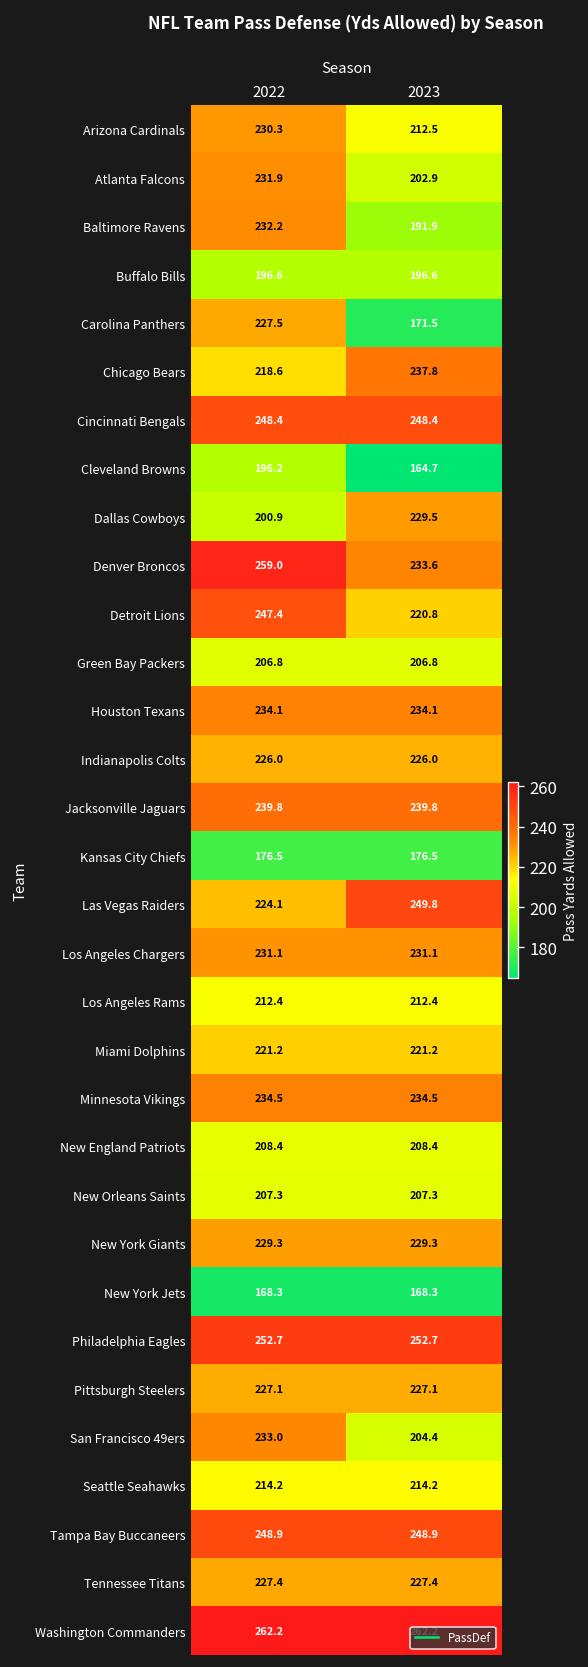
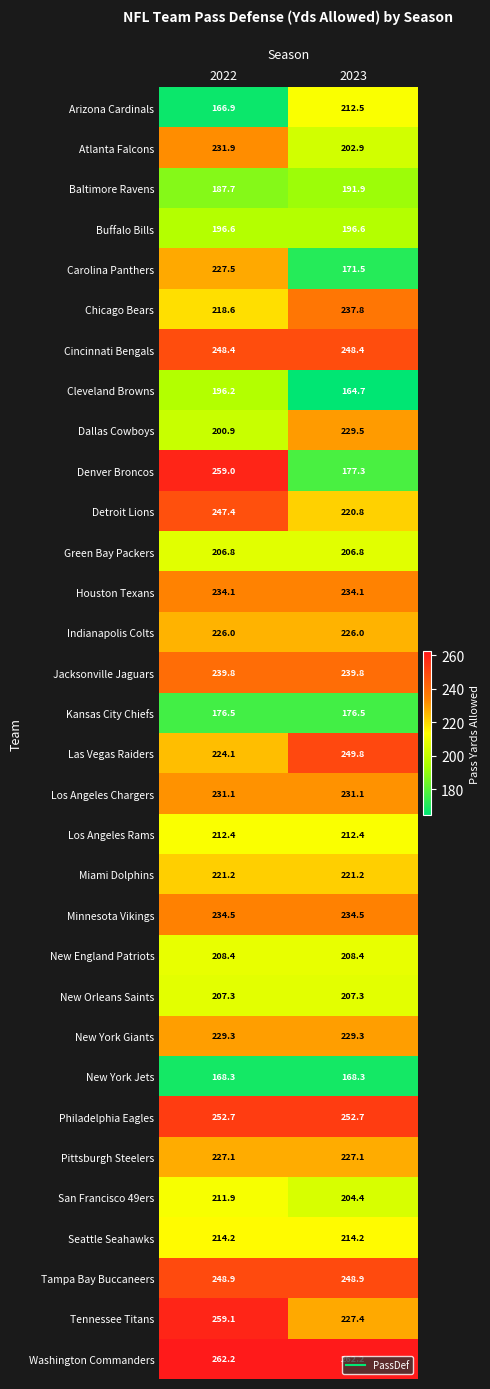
Arizona Cardinals, 2022: 230.3 -> 166.9
Baltimore Ravens, 2022: 232.2 -> 187.7
Denver Broncos, 2023: 233.6 -> 177.3
San Francisco 49ers, 2022: 233.0 -> 211.9
Tennessee Titans, 2022: 227.4 -> 259.1
